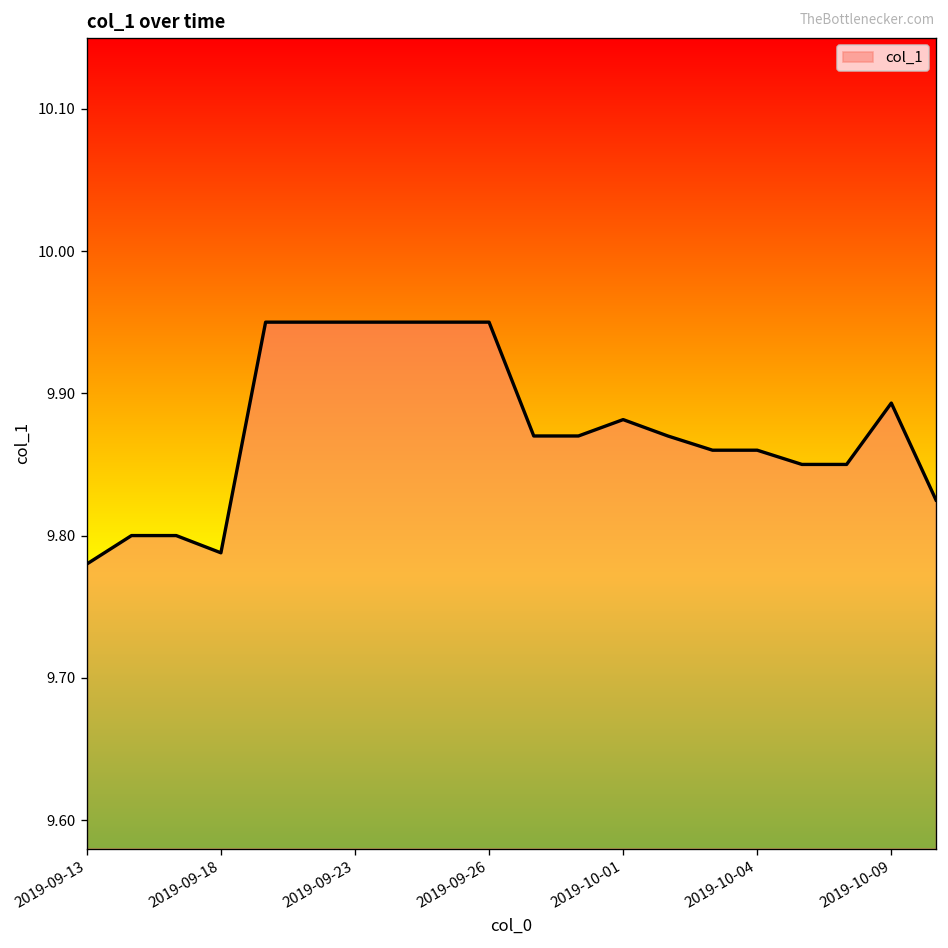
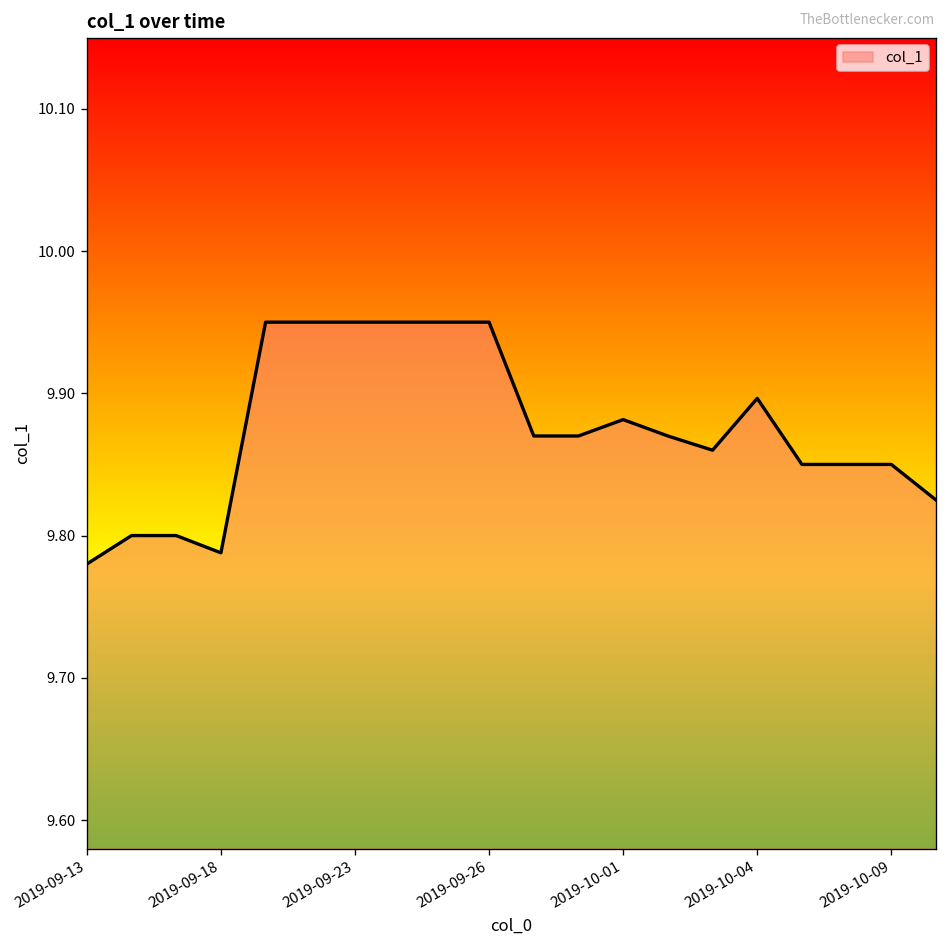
2019-10-04: 9.860 -> 9.896
2019-10-09: 9.893 -> 9.850
